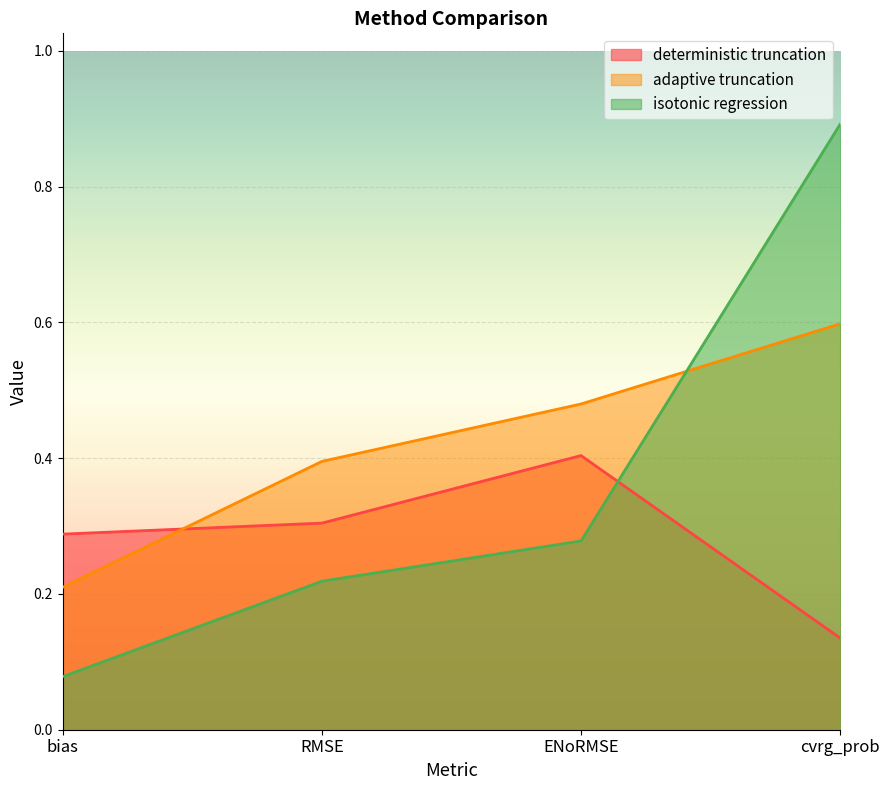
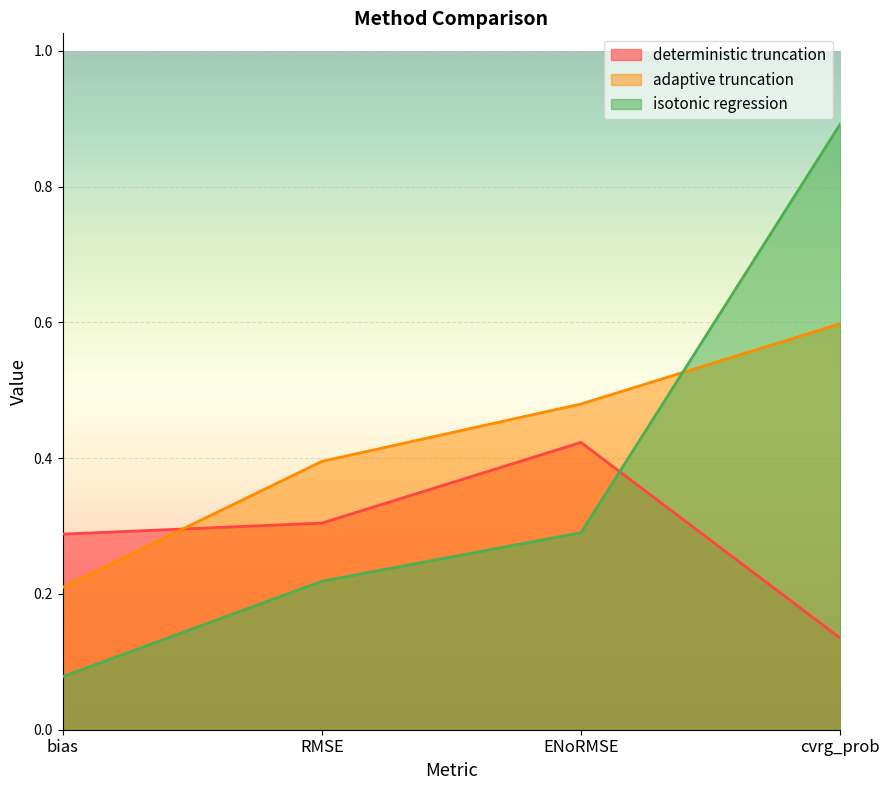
deterministic truncation, ENoRMSE: 0.40 -> 0.42
isotonic regression, ENoRMSE: 0.28 -> 0.29
